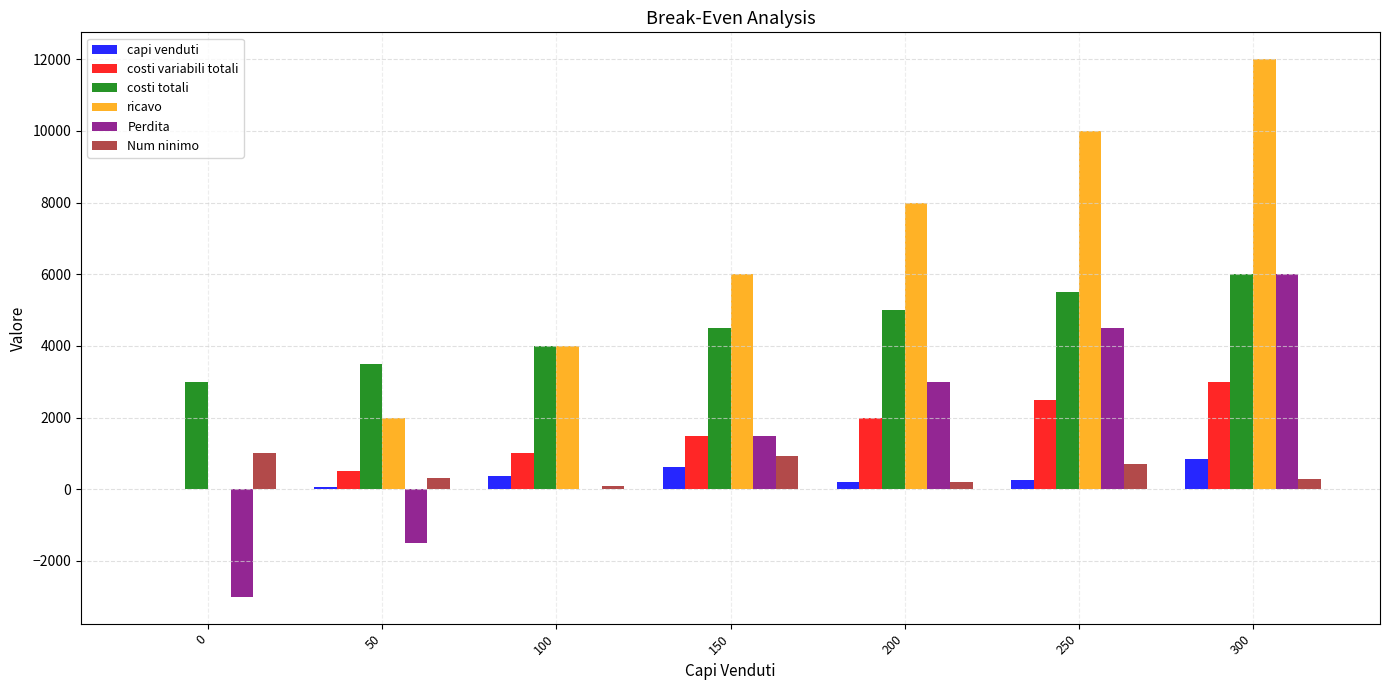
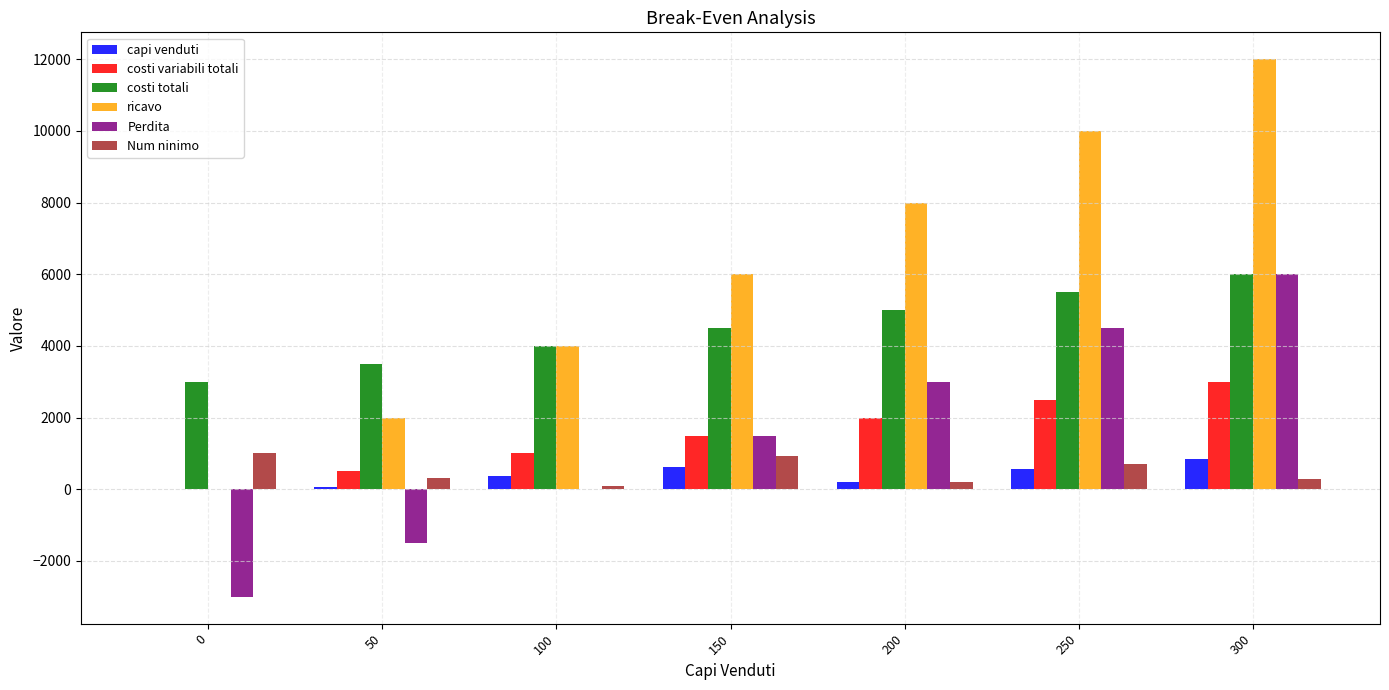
capi venduti, 250: 300 -> 600
